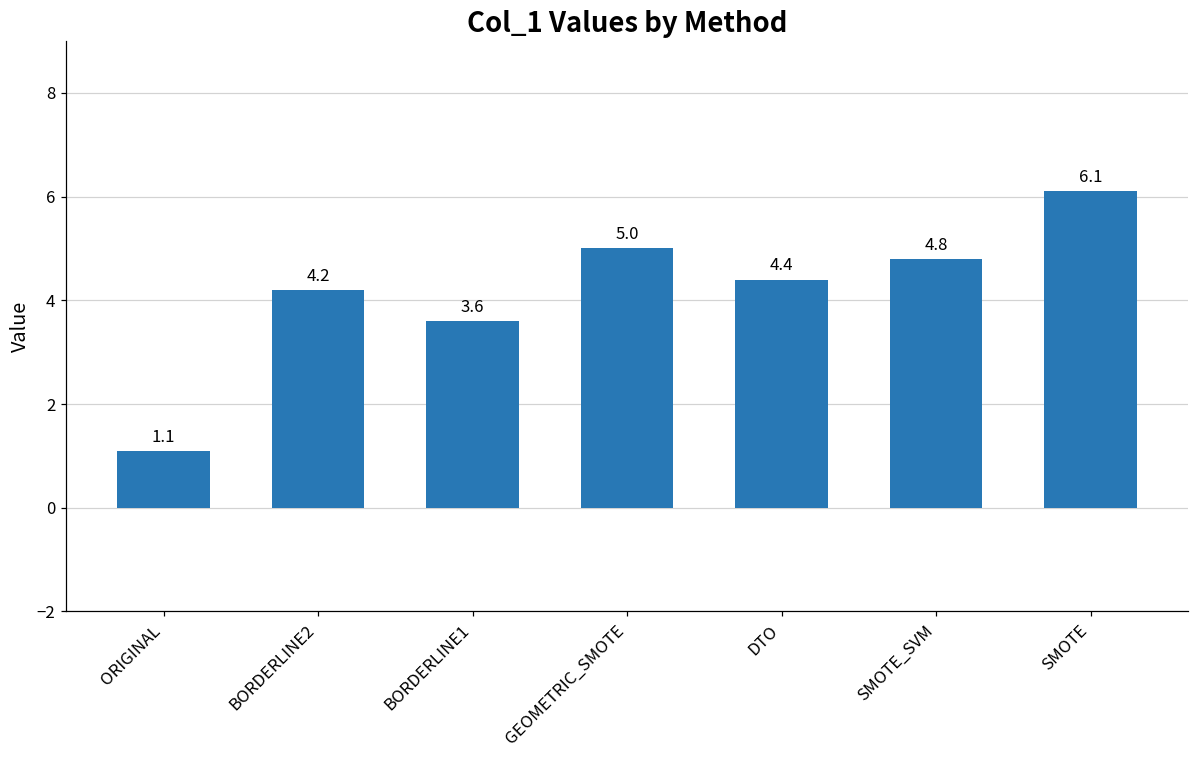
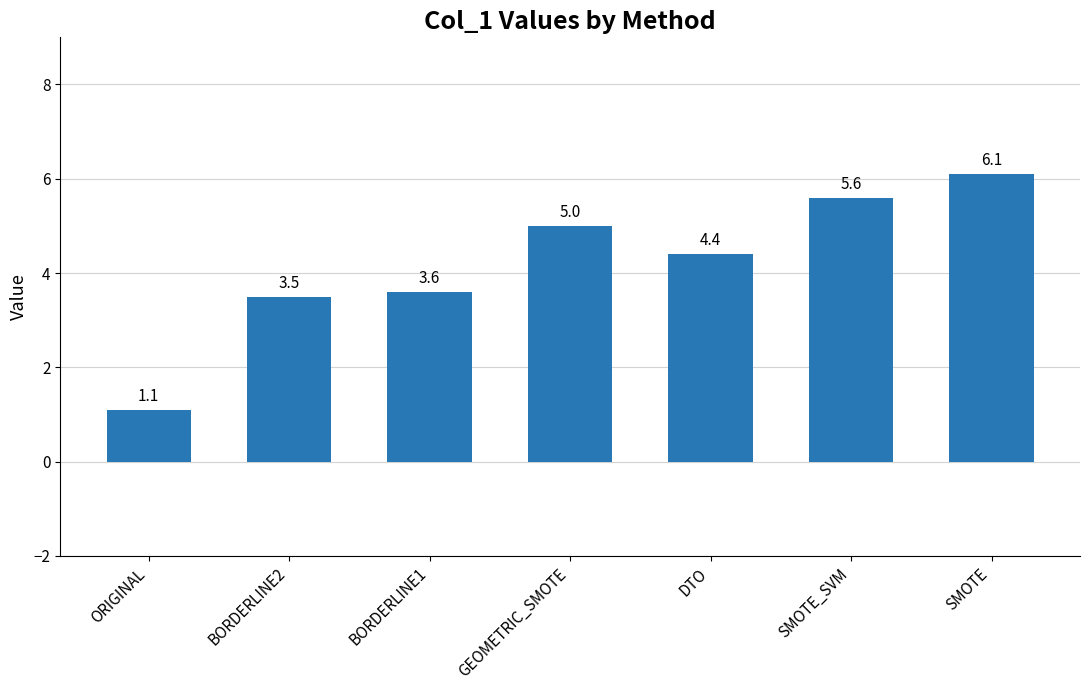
BORDERLINE2: 4.2 -> 3.5
SMOTE_SVM: 4.8 -> 5.6
